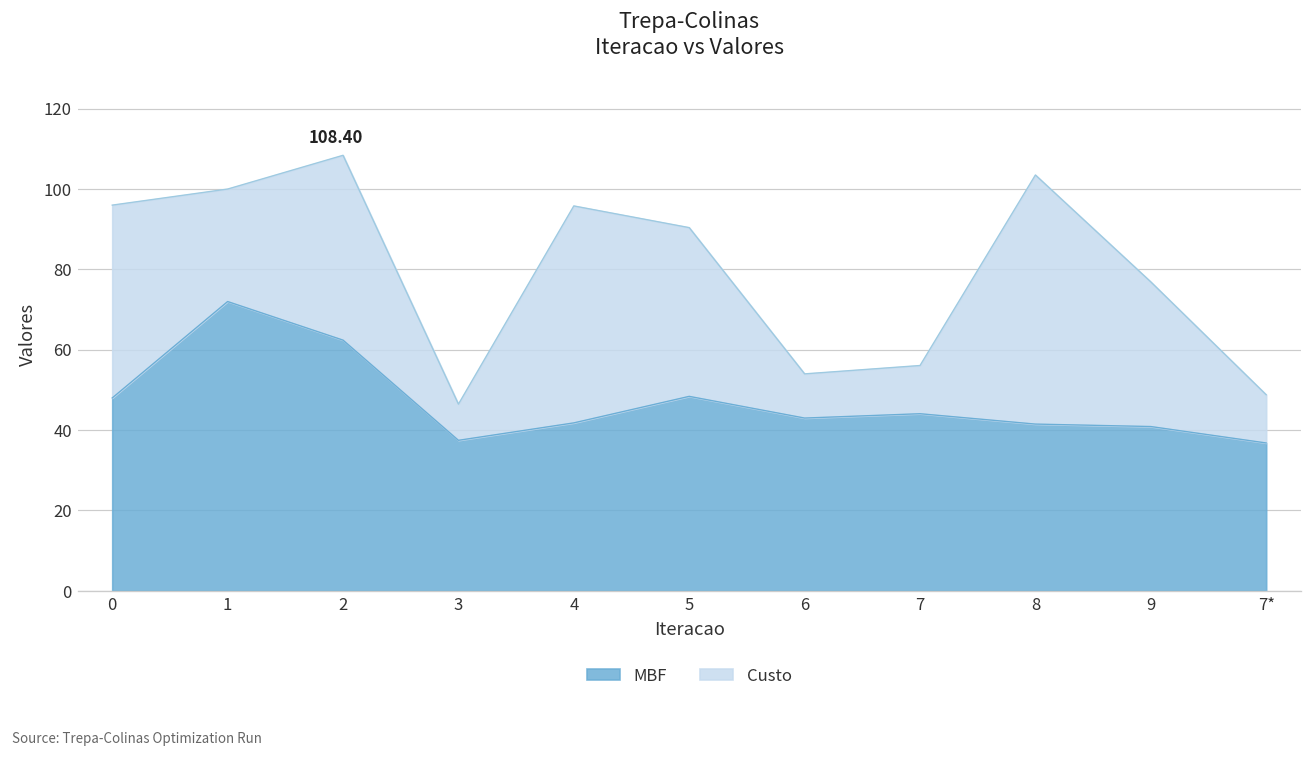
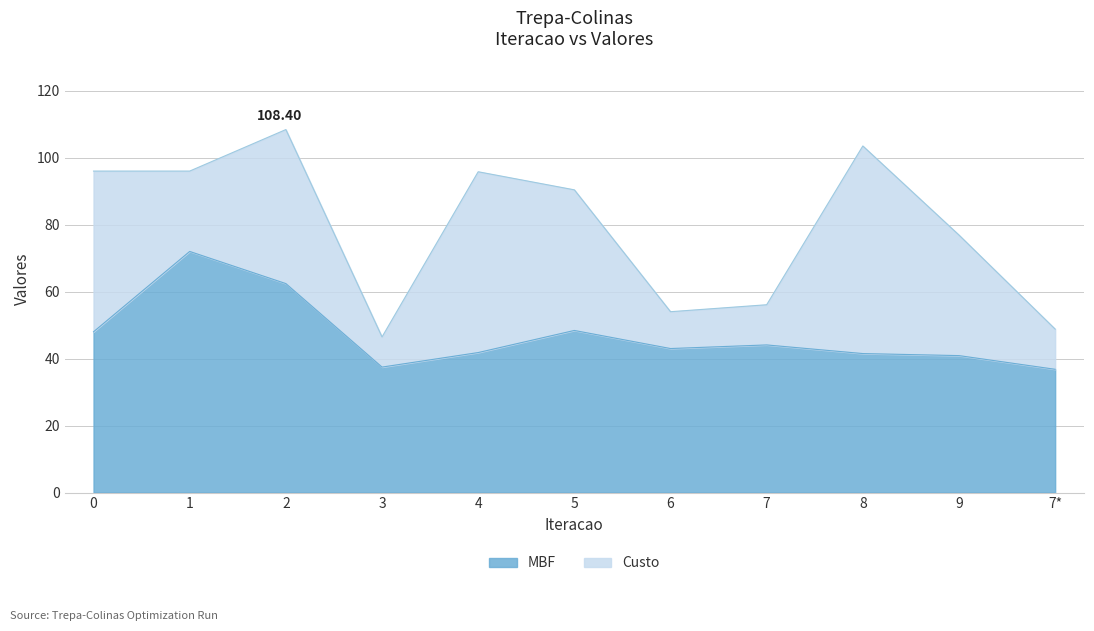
Custo, 1: 28 -> 24
